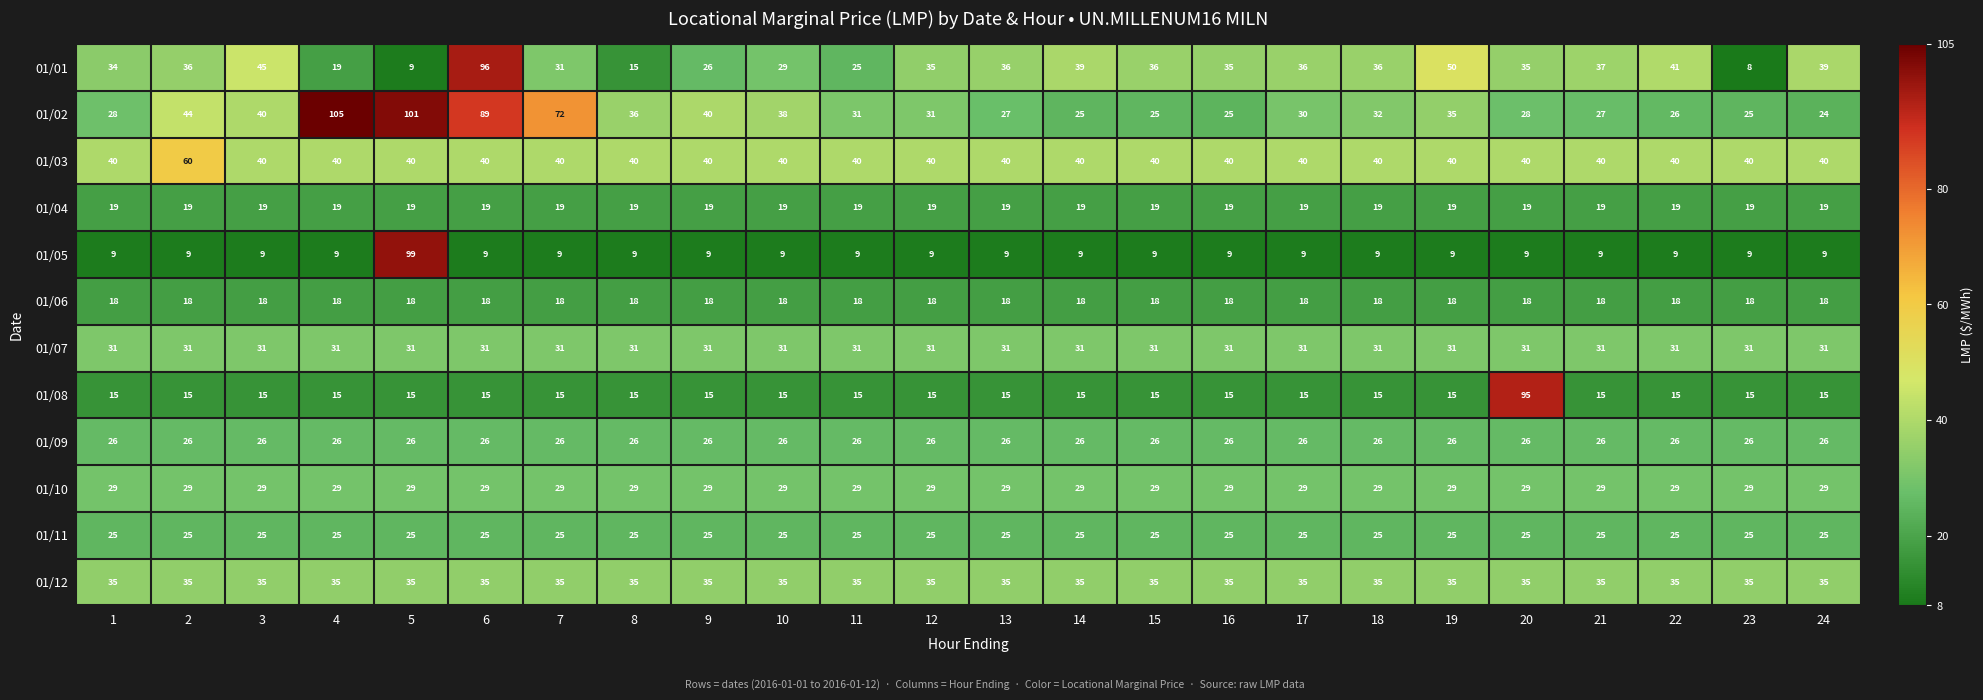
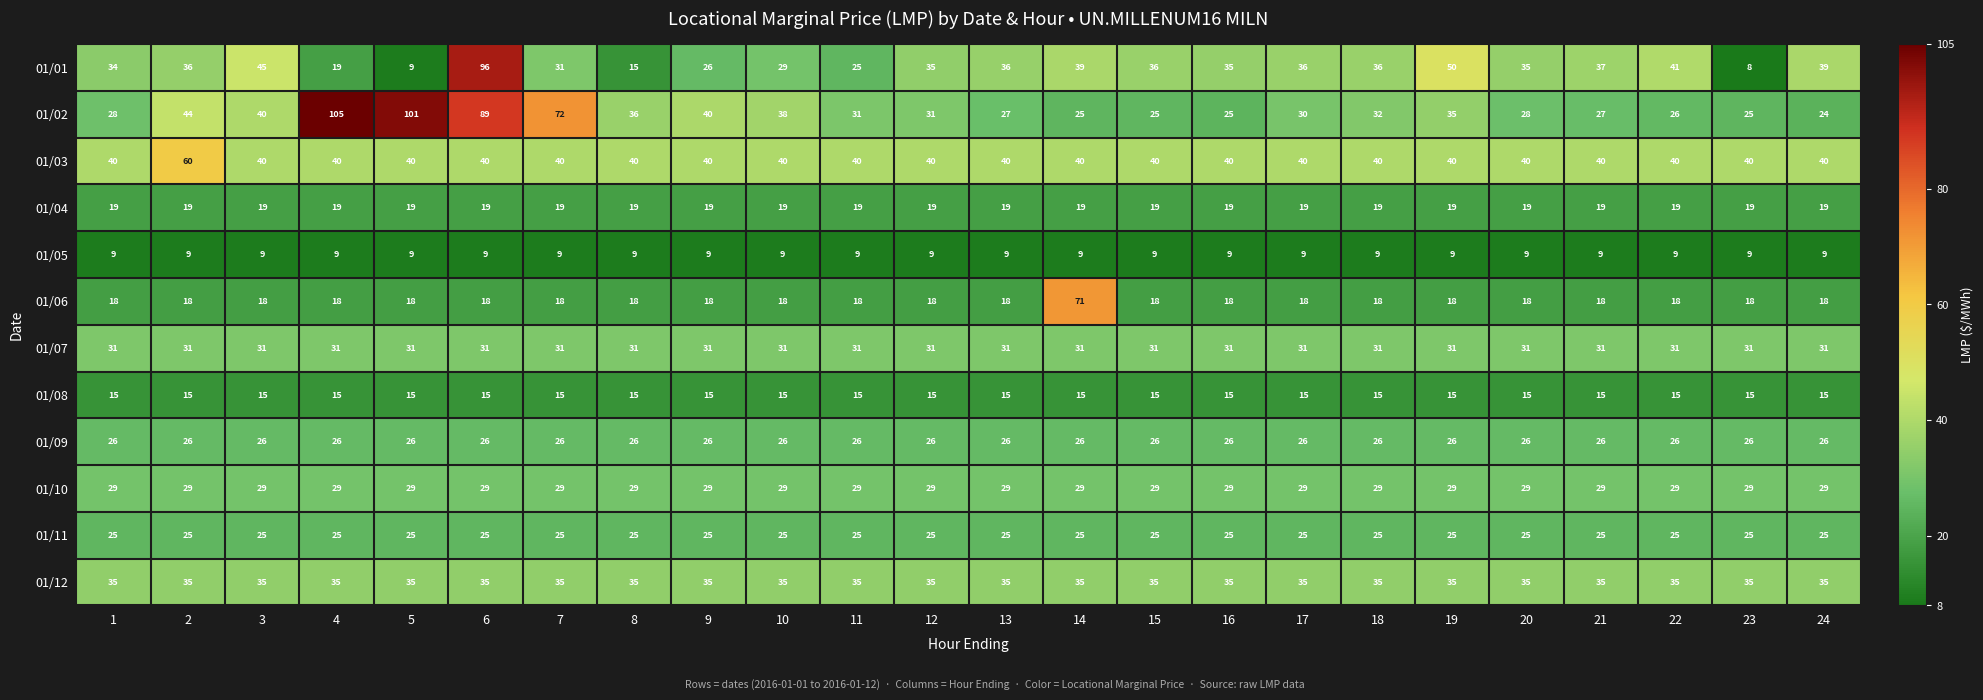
01/05, 5: 99 -> 9
01/06, 14: 18 -> 71
01/08, 20: 95 -> 15
